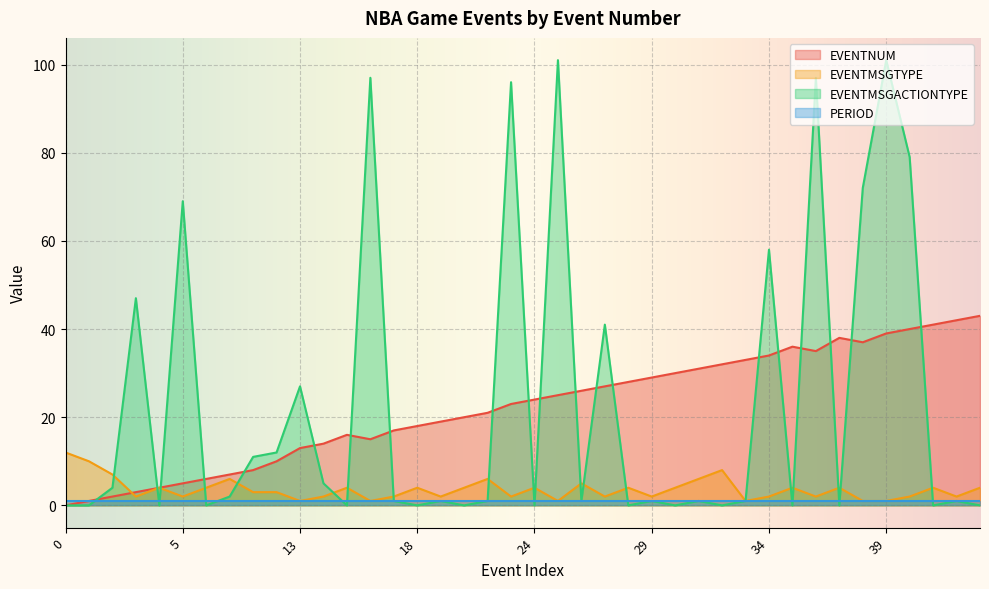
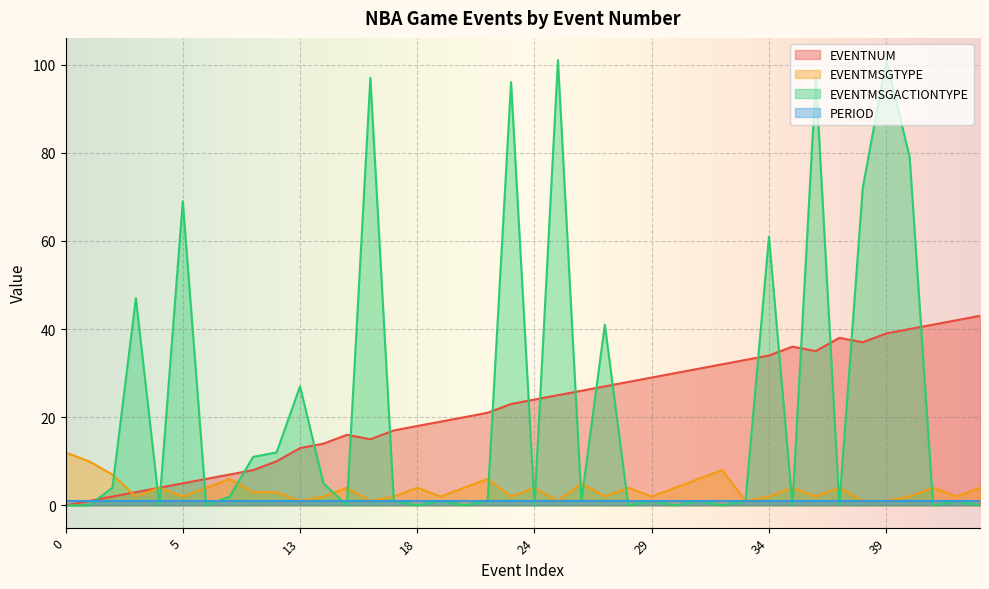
EVENTMSGACTIONTYPE, 34: 58 -> 61
